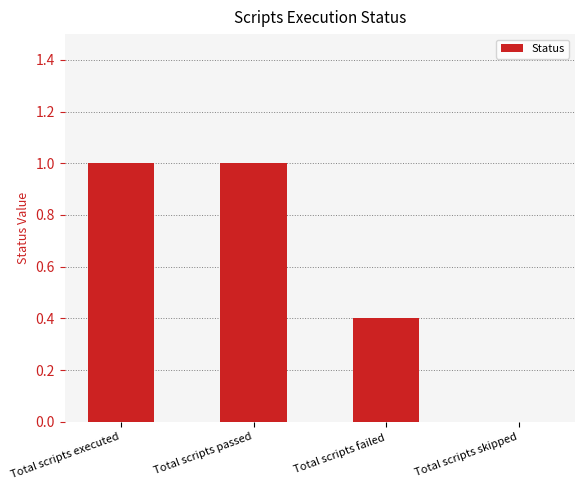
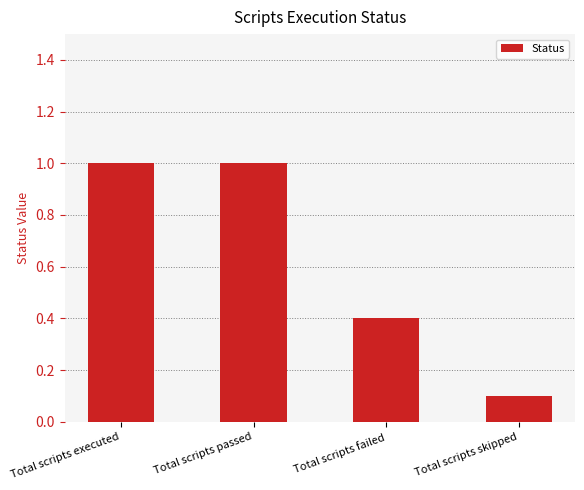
Total scripts skipped: 0.0 -> 0.1
